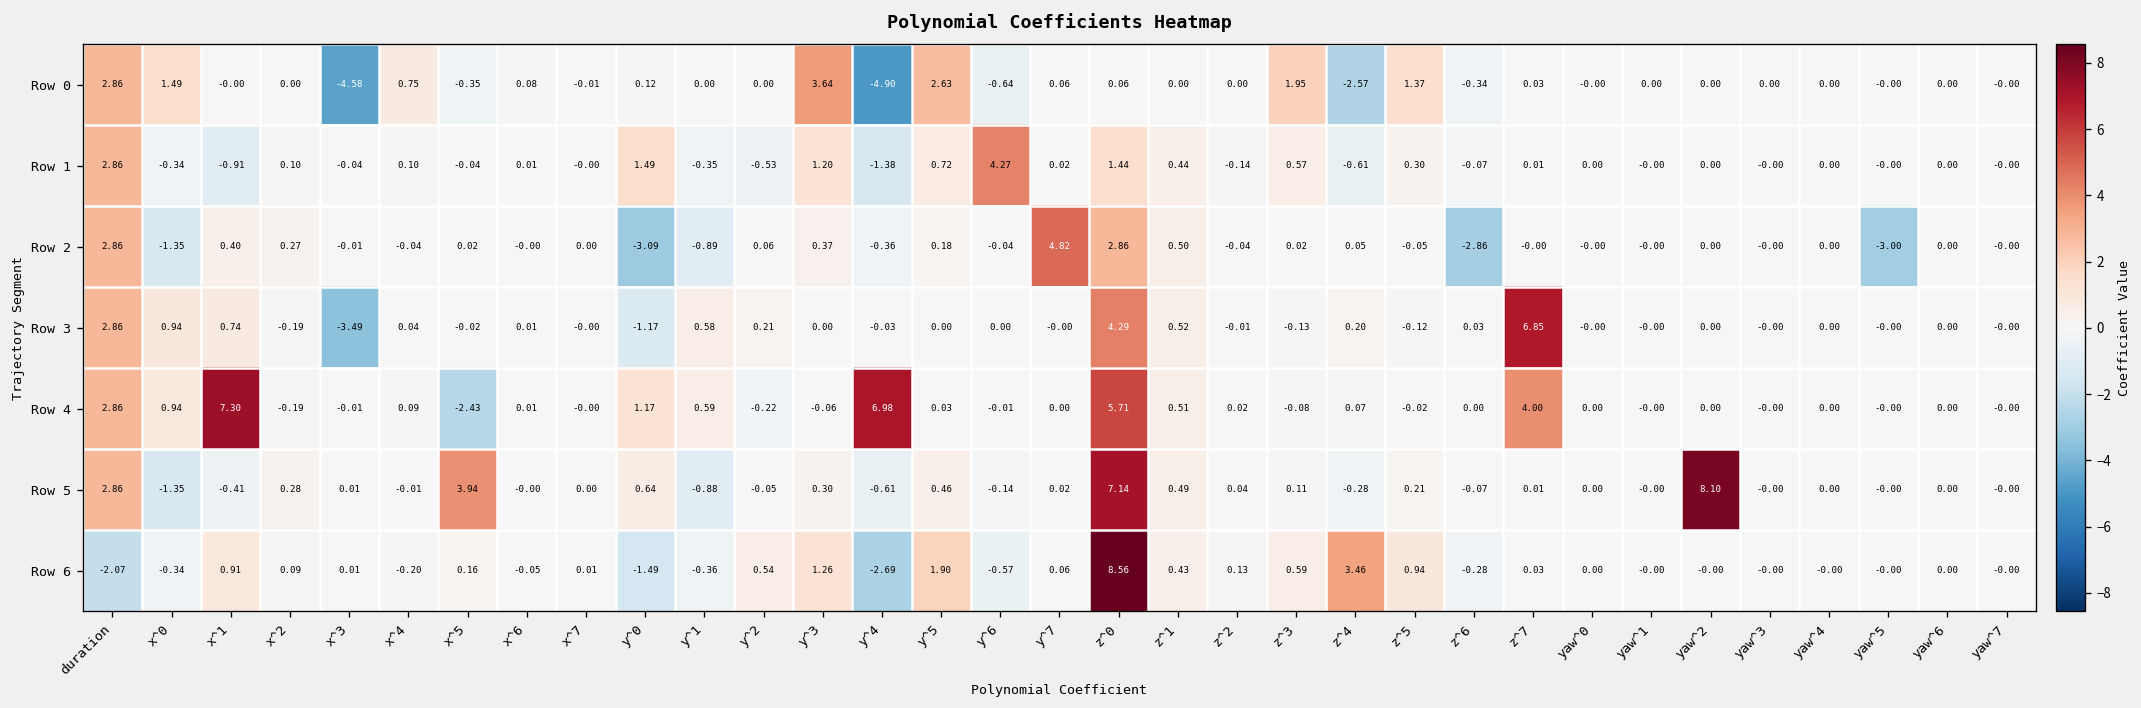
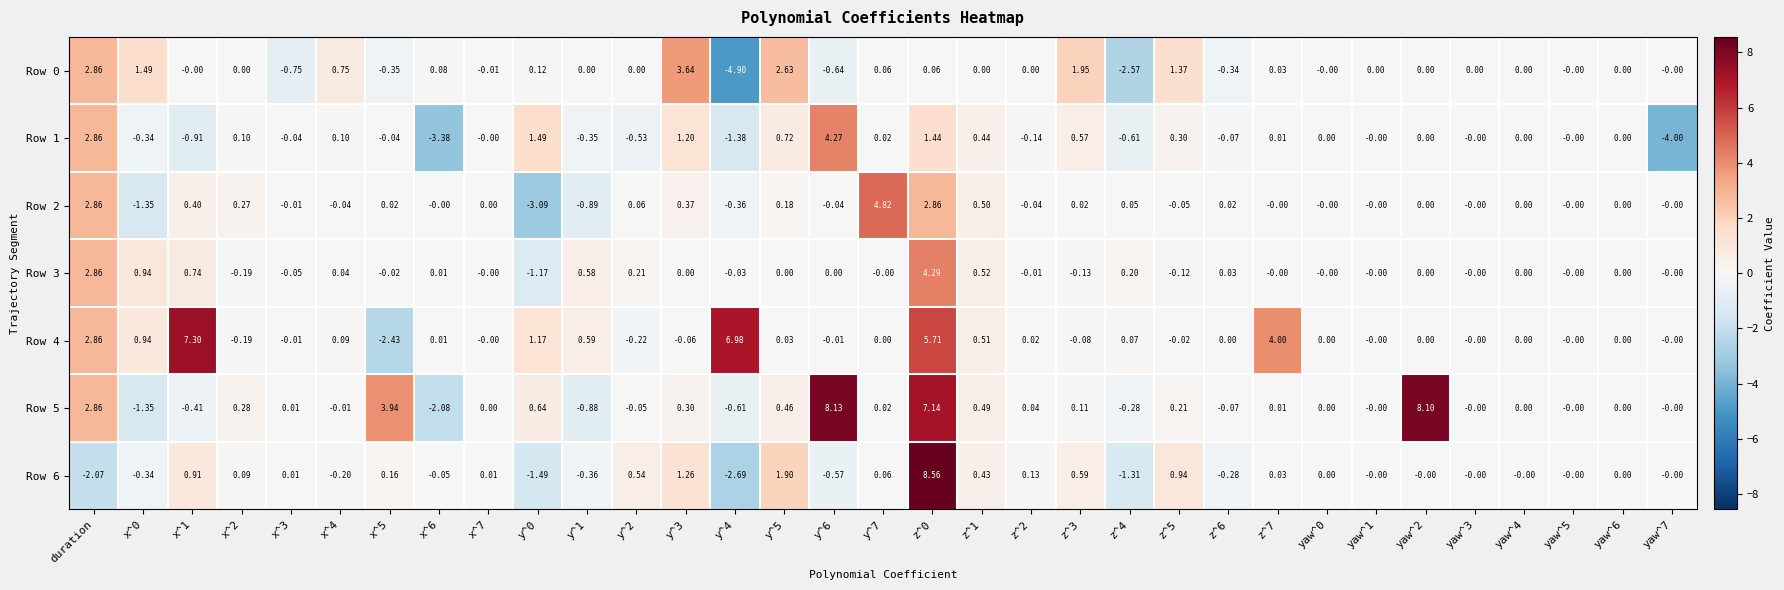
Row 0, x^3: -4.58 -> -0.75
Row 1, x^6: 0.01 -> -3.38
Row 1, yaw^7: -0.00 -> -4.00
Row 2, z^6: -2.86 -> 0.02
Row 2, yaw^5: -3.00 -> -0.00
Row 3, x^3: -3.49 -> -0.05
Row 3, z^7: 6.85 -> -0.00
Row 5, x^6: -0.00 -> -2.08
Row 5, y^6: -0.14 -> 8.13
Row 6, z^4: 3.46 -> -1.31
